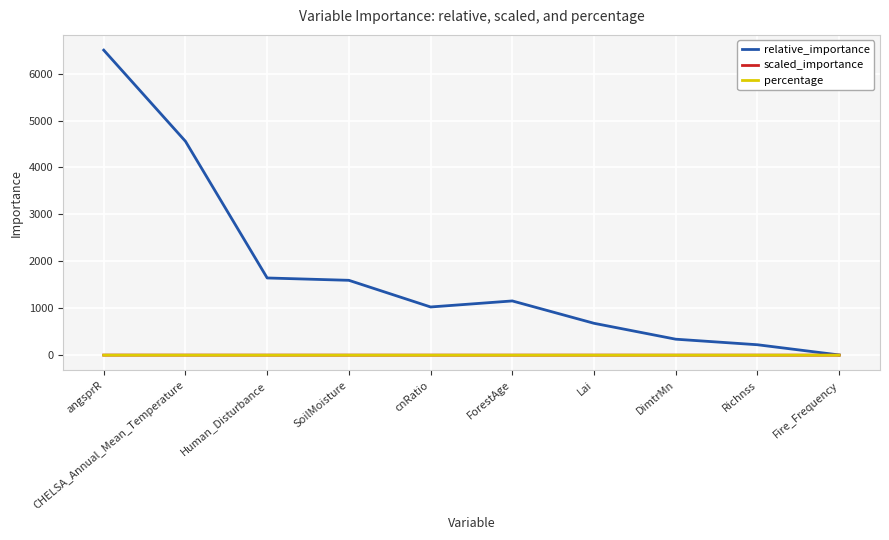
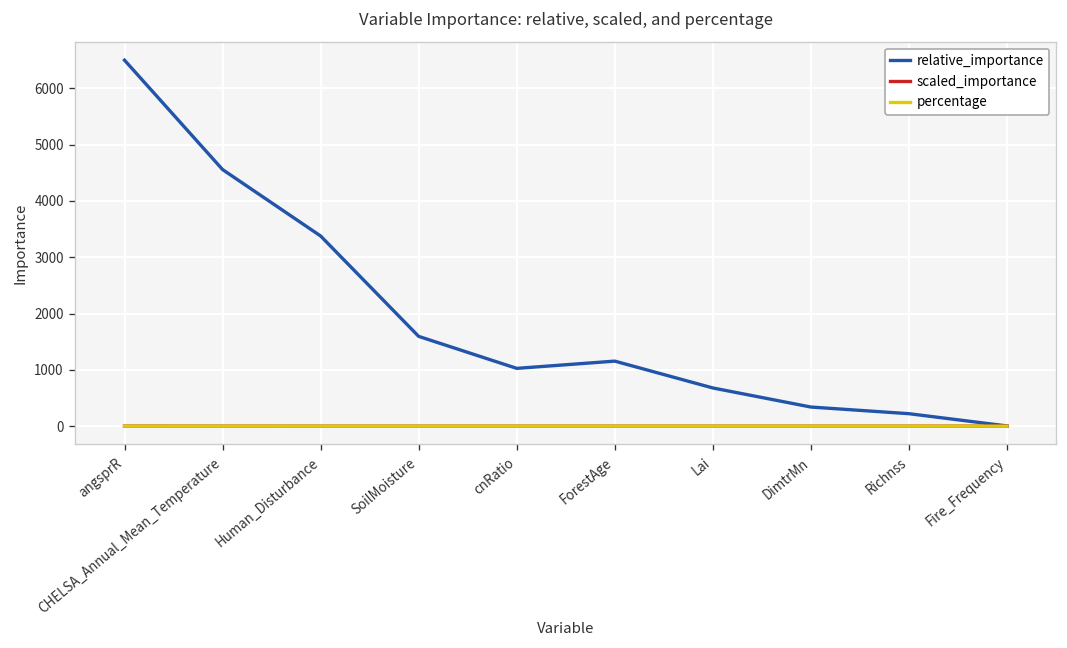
relative_importance, Human_Disturbance: 1600 -> 3400
